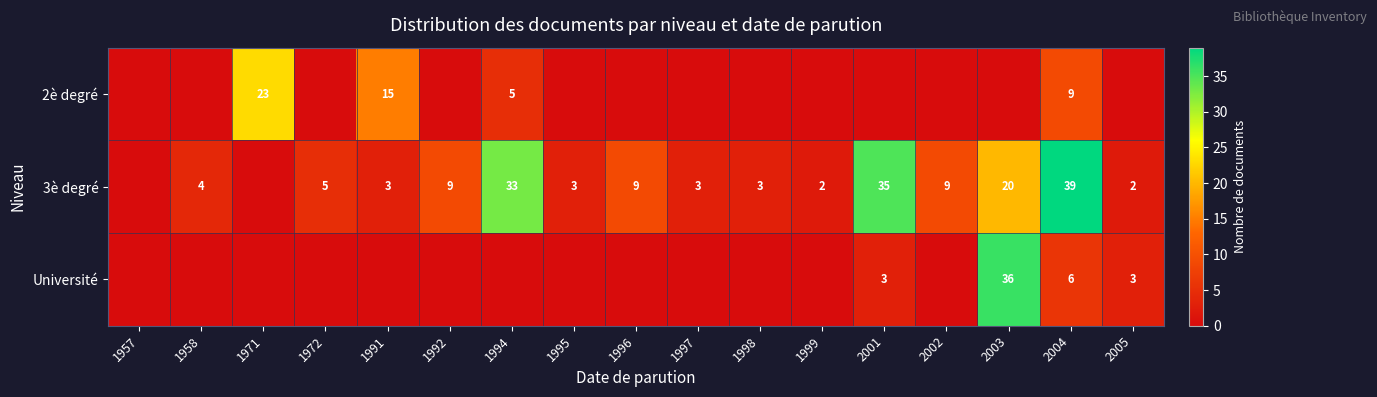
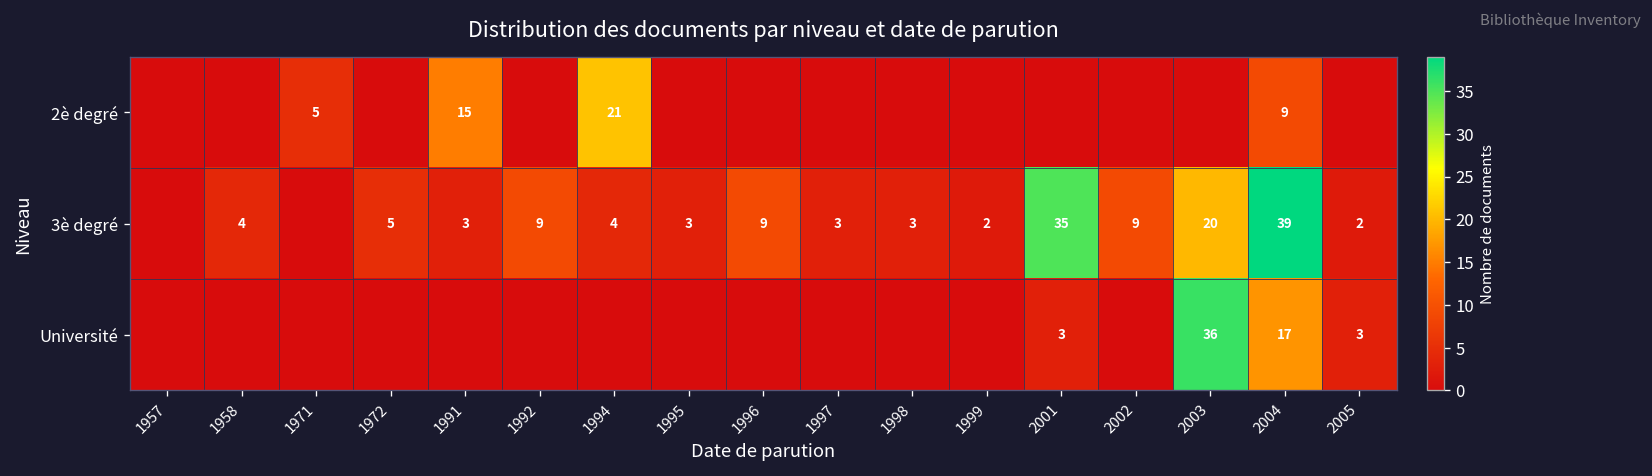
2è degré, 1971: 23 -> 5
2è degré, 1994: 5 -> 21
3è degré, 1994: 33 -> 4
Université, 2004: 6 -> 17
